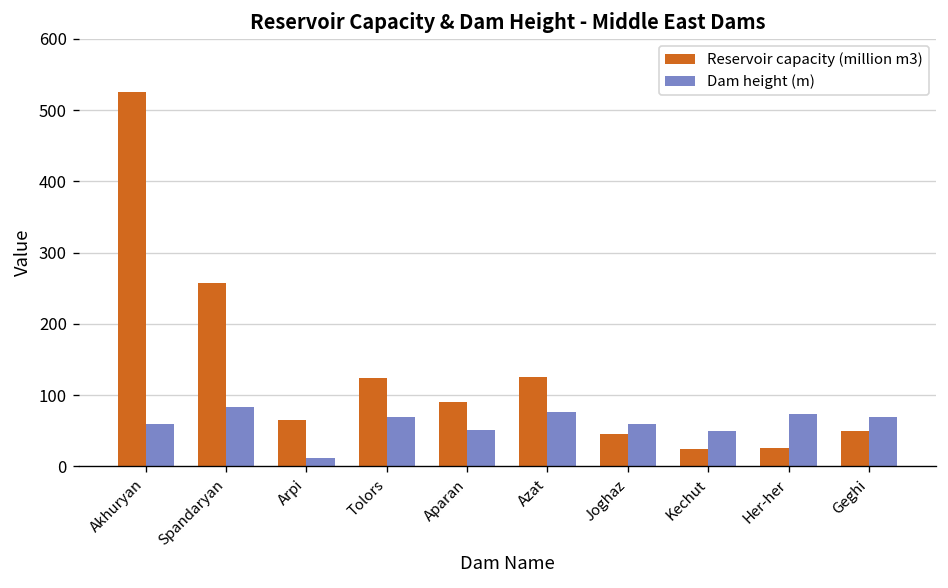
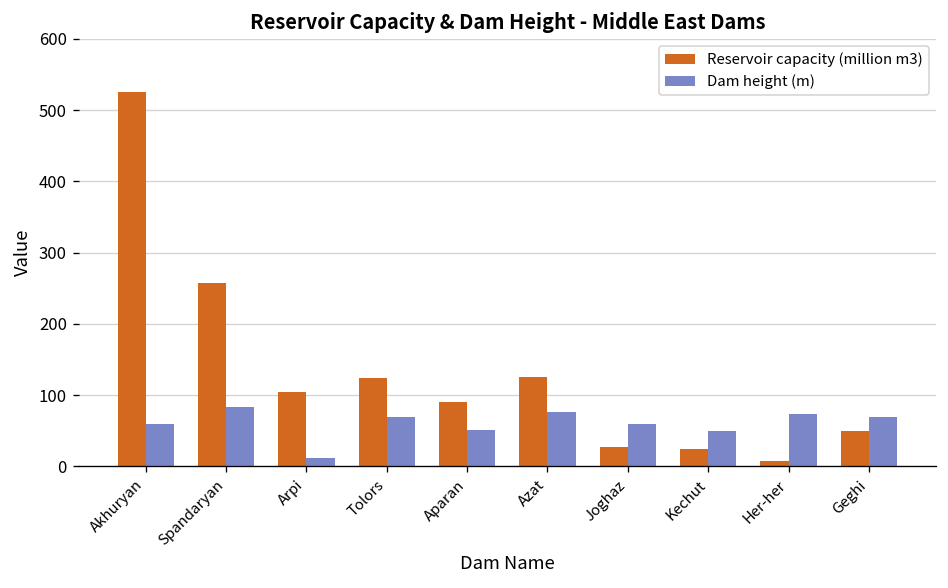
Reservoir capacity (million m3), Arpi: 70 -> 110
Reservoir capacity (million m3), Joghaz: 50 -> 30
Reservoir capacity (million m3), Her-her: 30 -> 10
